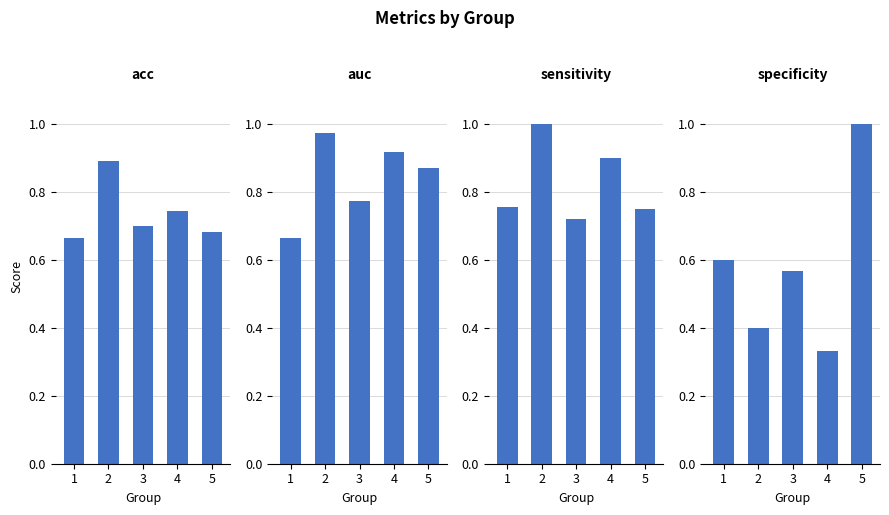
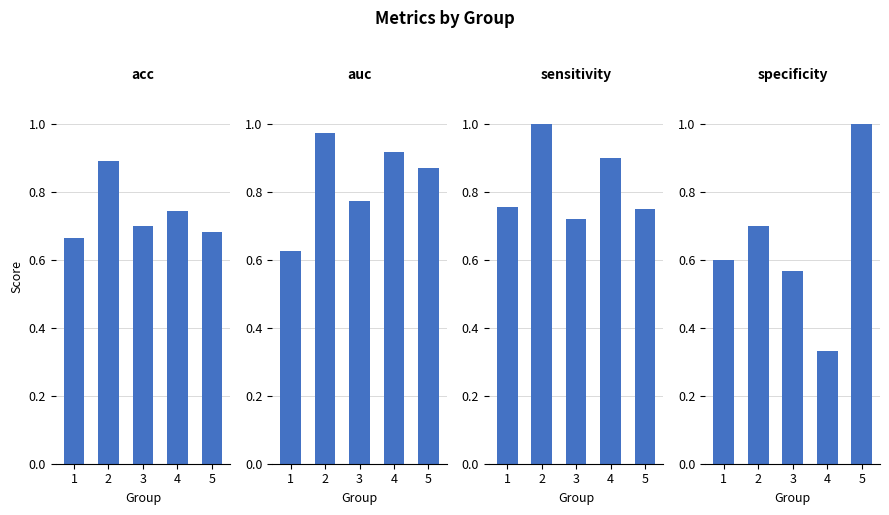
auc, 1: 0.66 -> 0.63
specificity, 2: 0.4 -> 0.7
